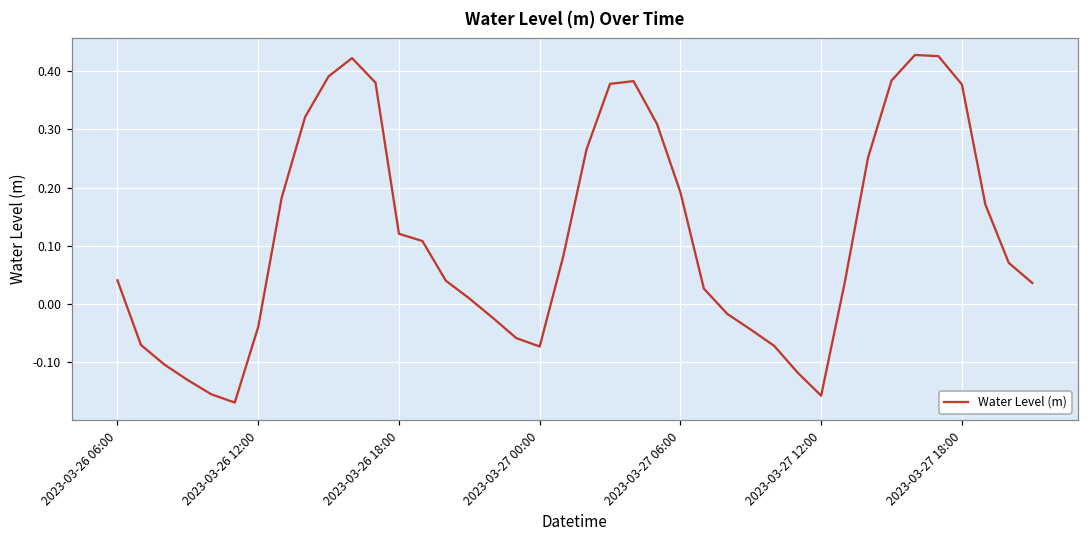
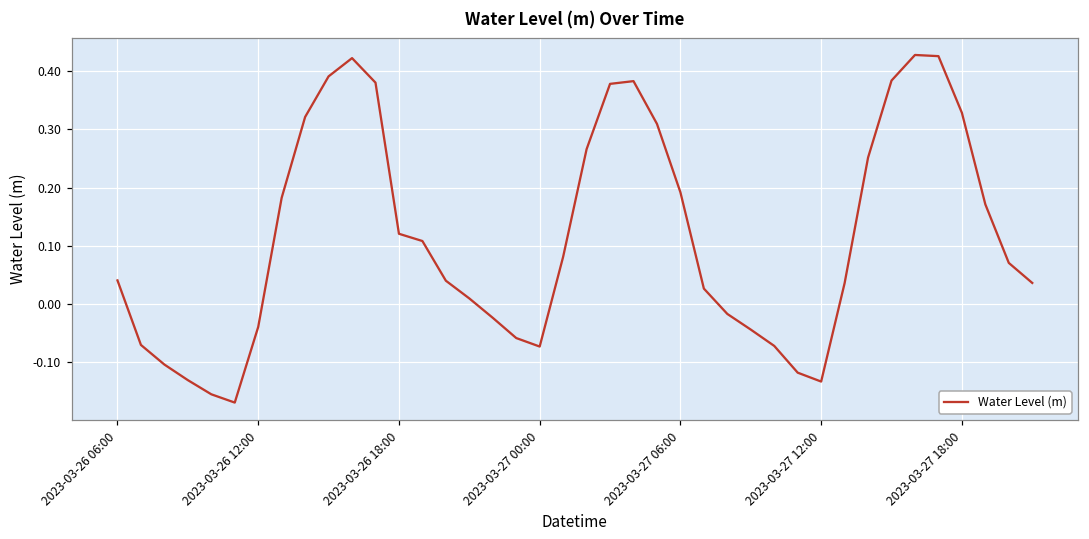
2023-03-27 12:00: -0.16 -> -0.13
2023-03-27 18:00: 0.38 -> 0.33
